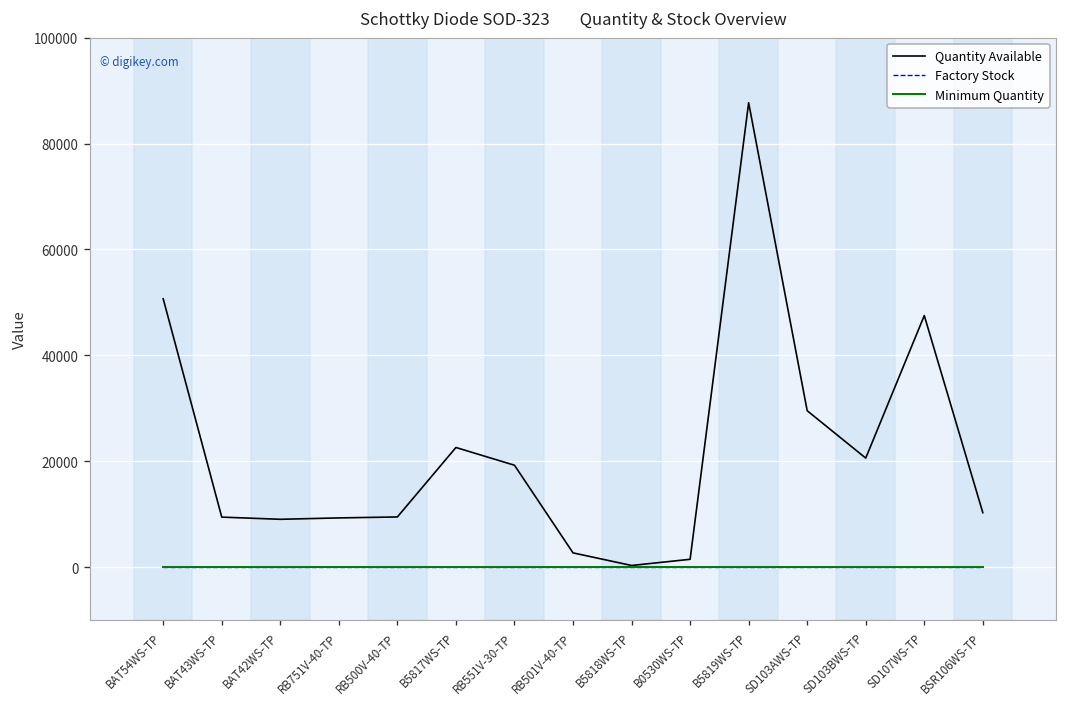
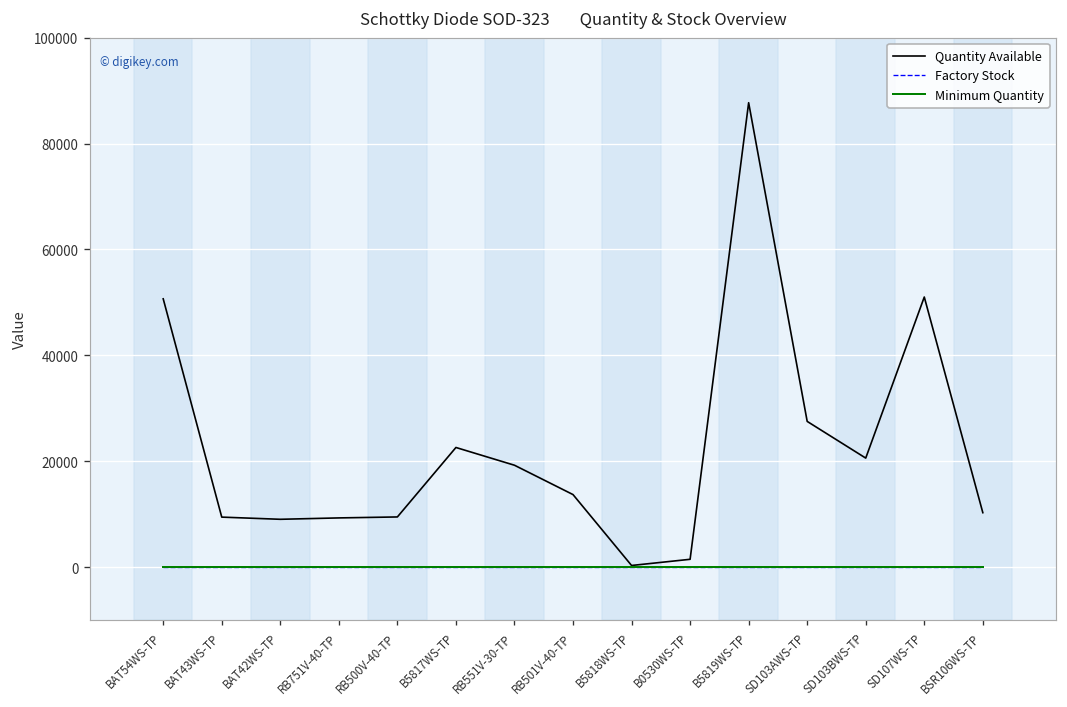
Quantity Available, RB501V-40-TP: 3000 -> 14000
Quantity Available, SD103AWS-TP: 30000 -> 28000
Quantity Available, SD107WS-TP: 48000 -> 51000
